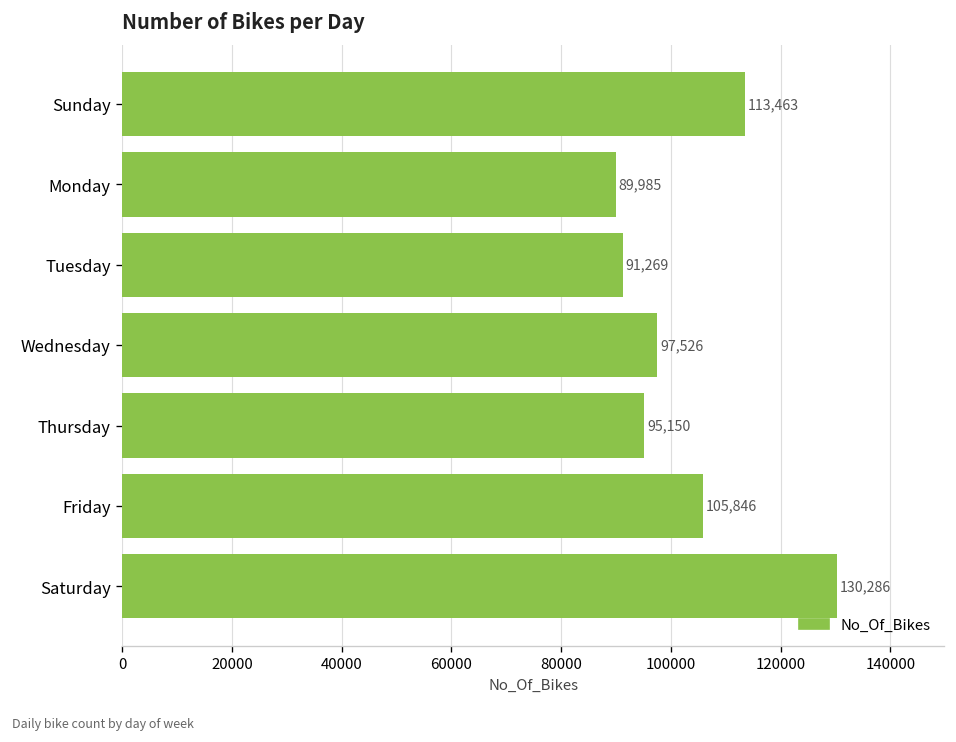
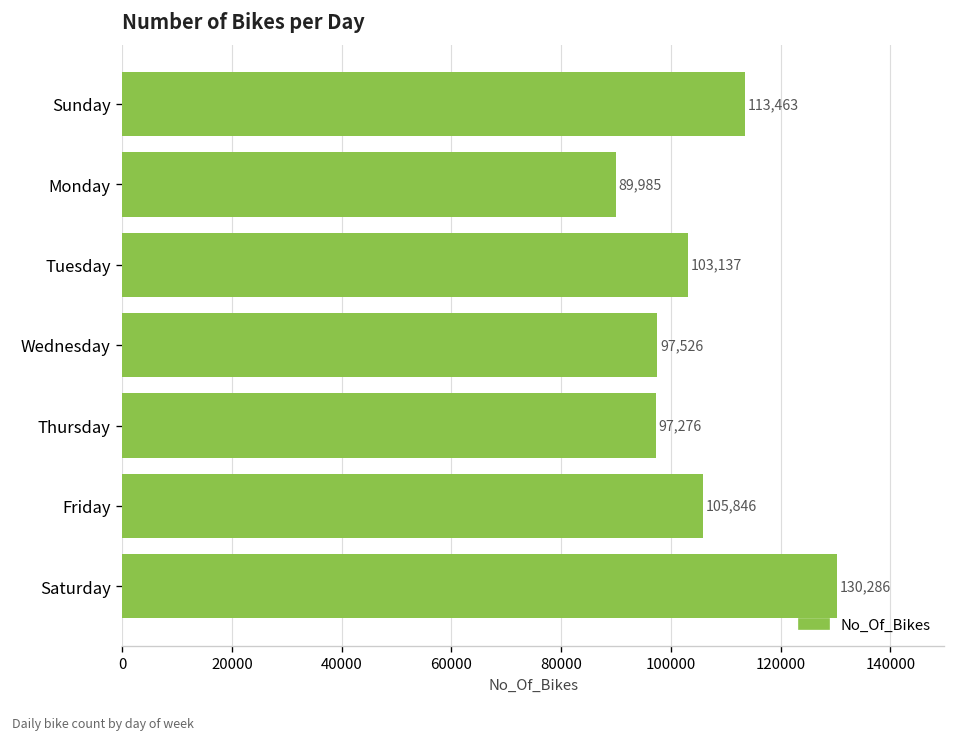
Tuesday: 91,269 -> 103,137
Thursday: 95,150 -> 97,276
